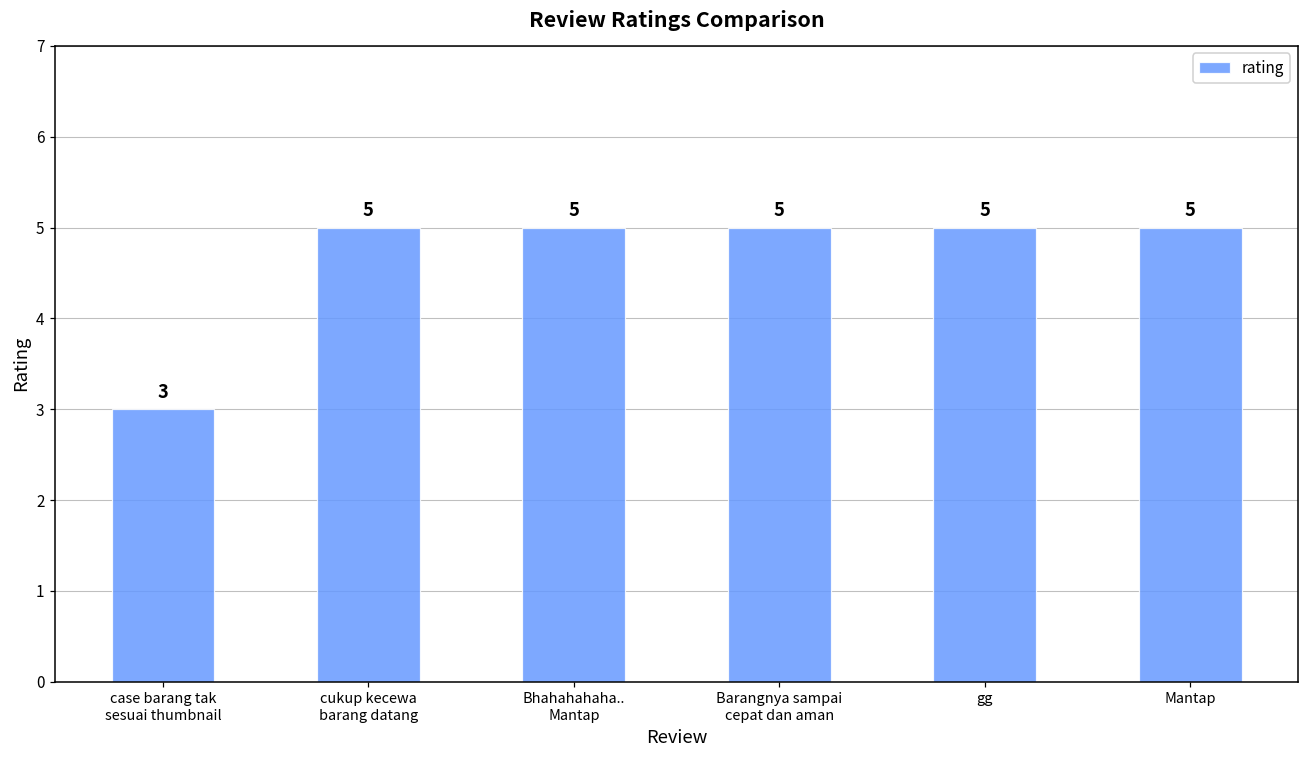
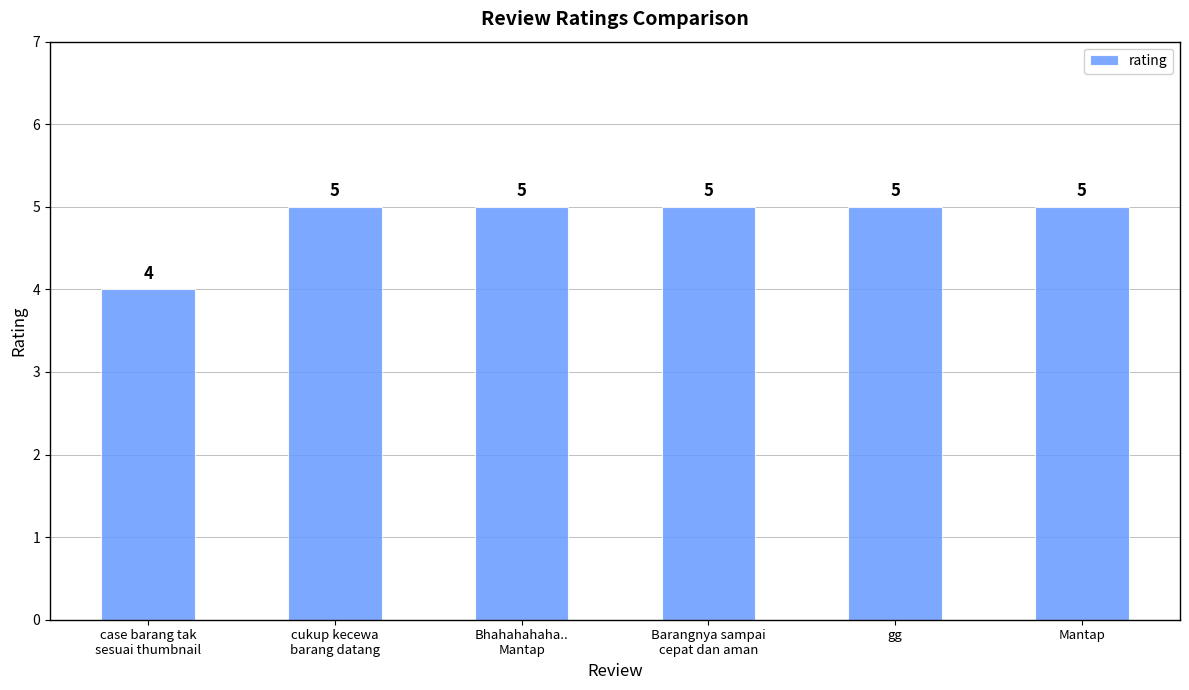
case barang tak sesuai thumbnail: 3 -> 4
